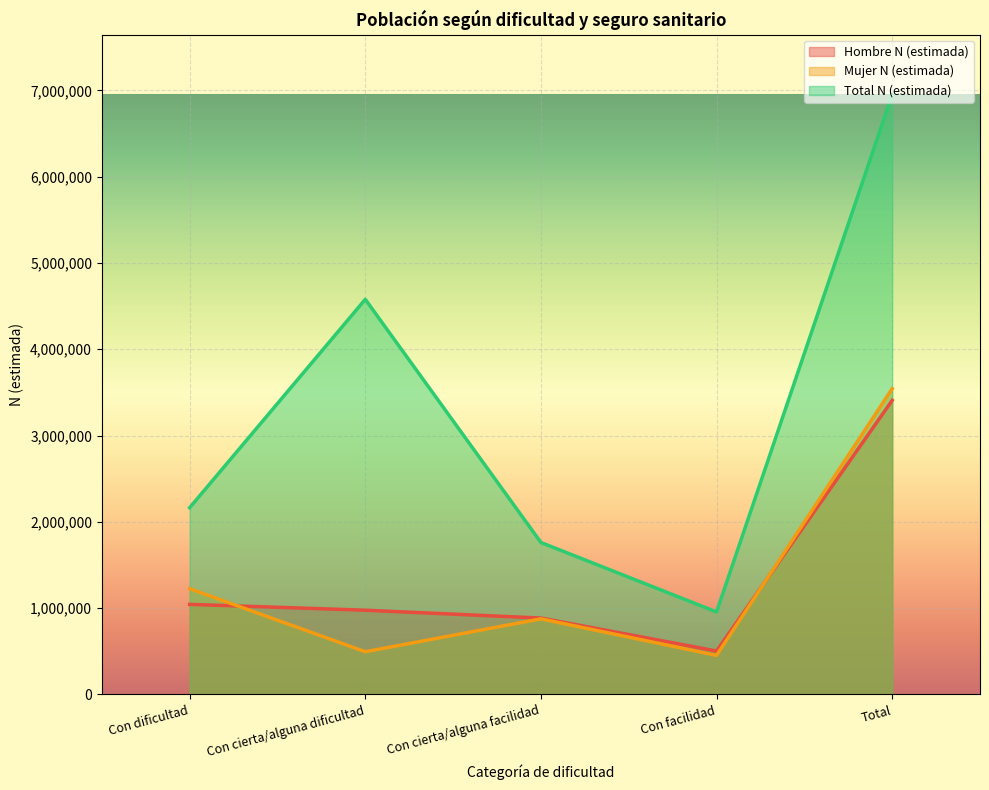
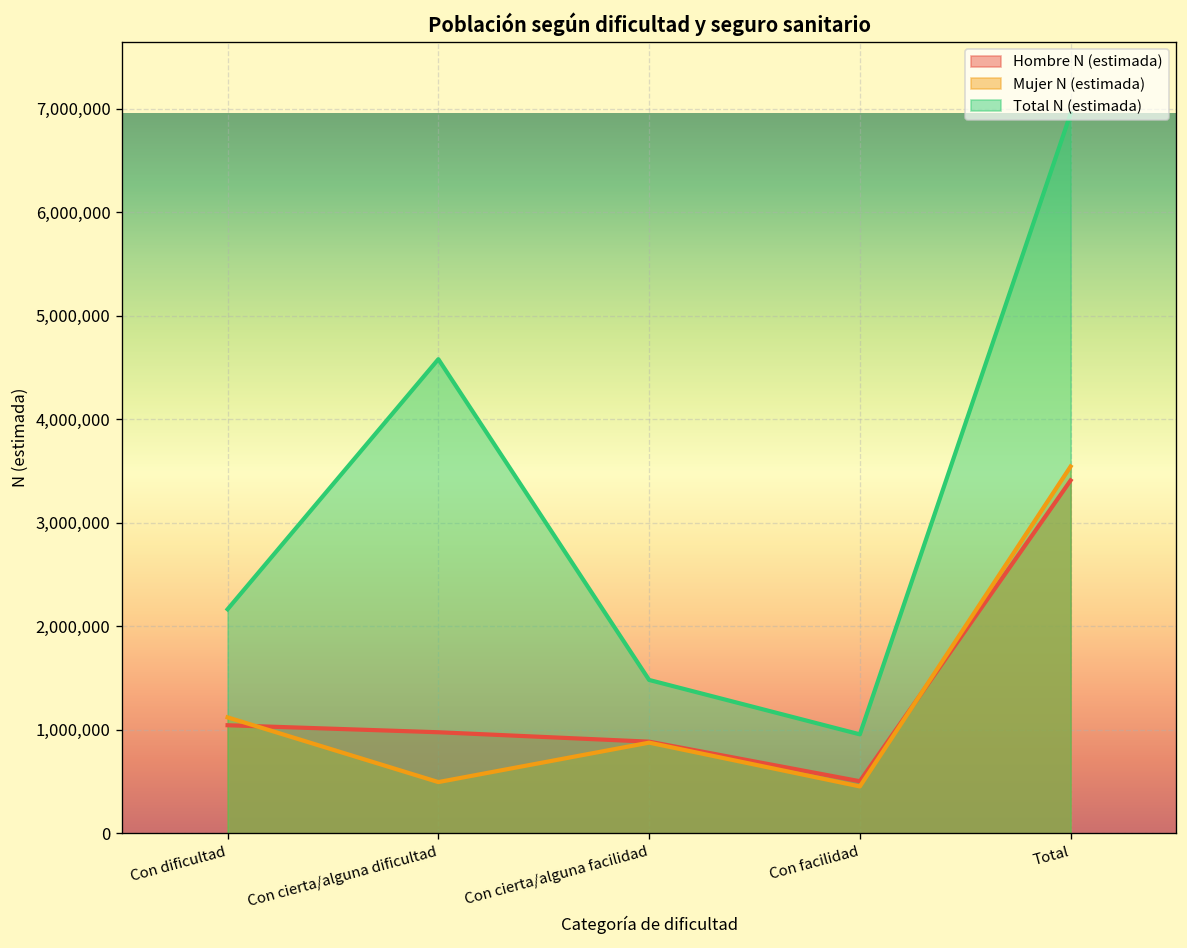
Mujer N (estimada), Con dificultad: 1,200,000 -> 1,100,000
Total N (estimada), Con cierta/alguna facilidad: 1,800,000 -> 1,500,000
